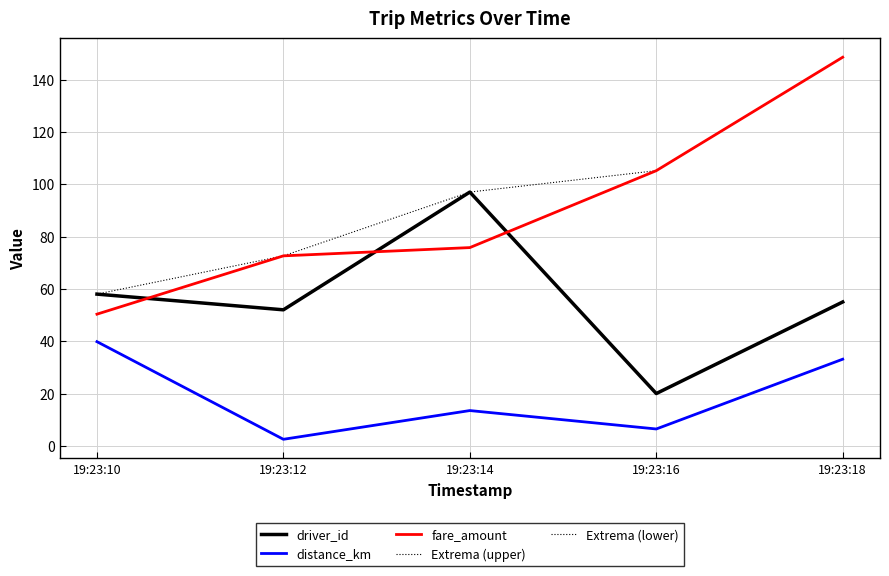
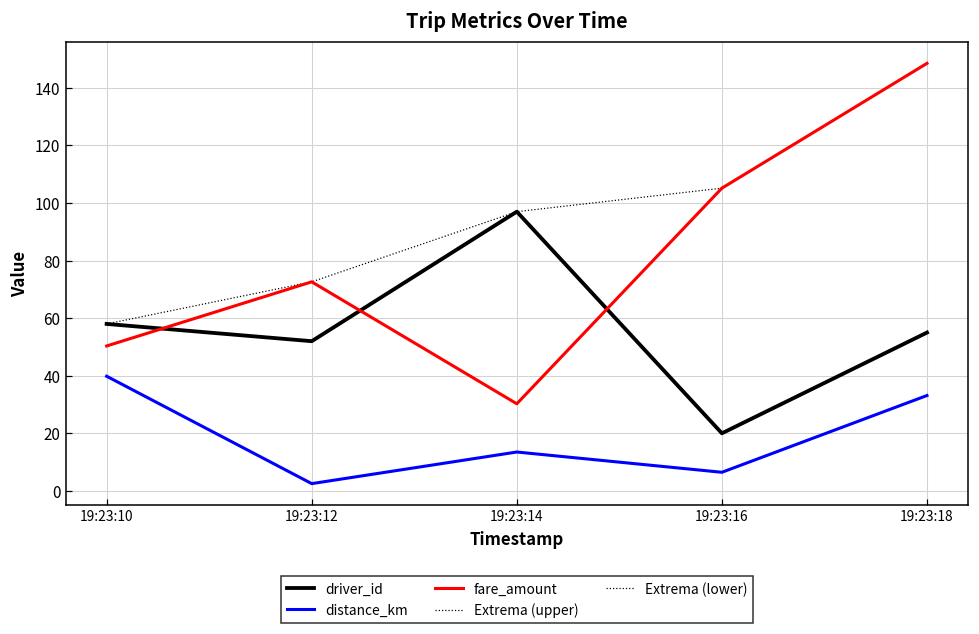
fare_amount, 19:23:14: 76 -> 30
